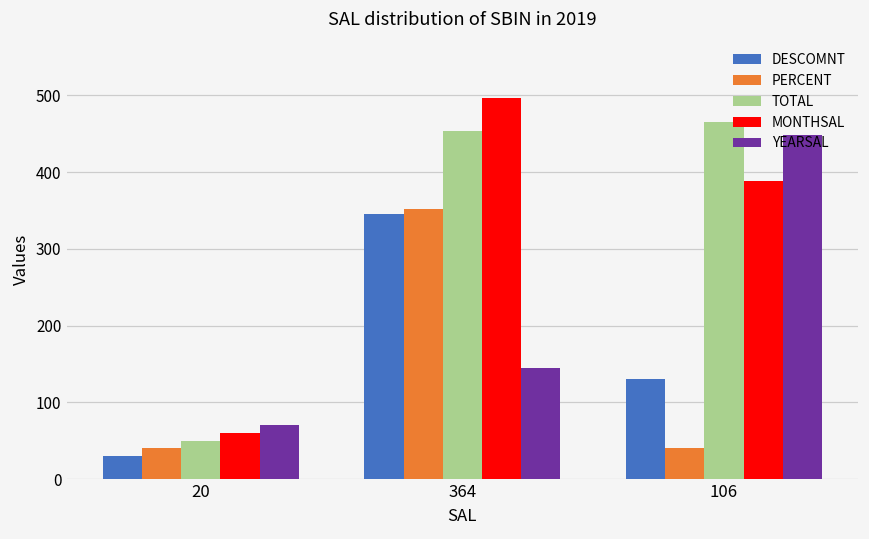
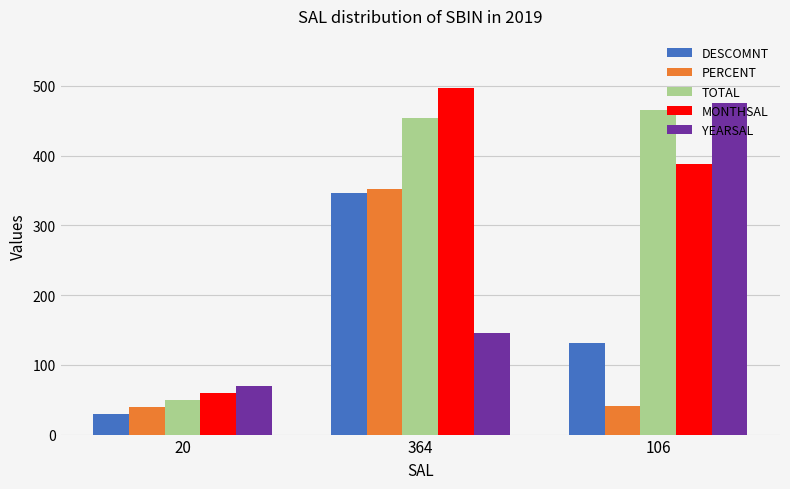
YEARSAL, 106: 450 -> 480
